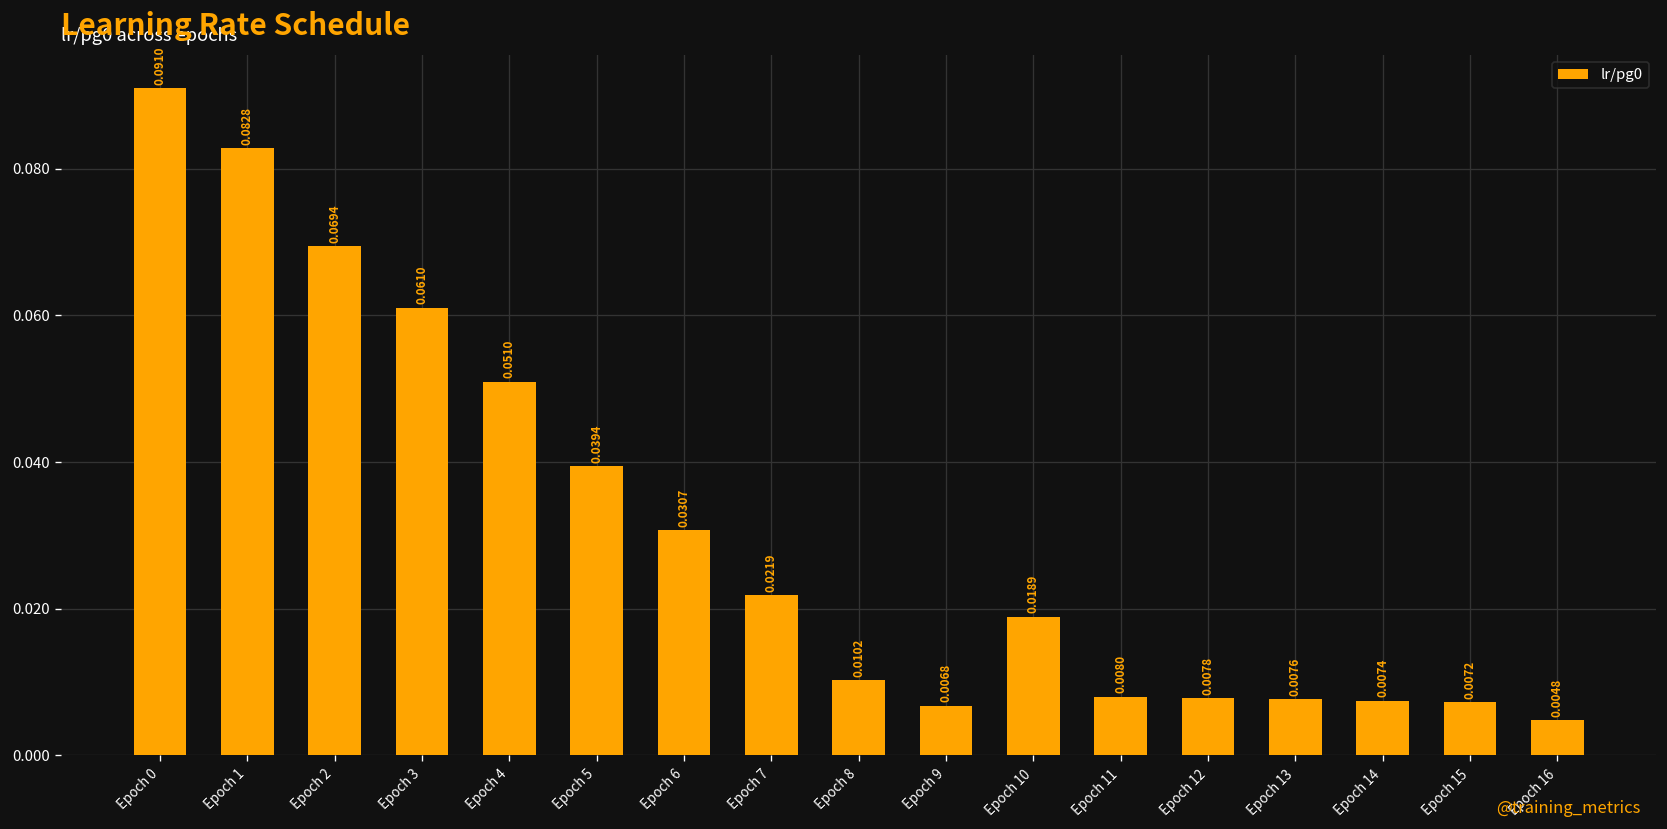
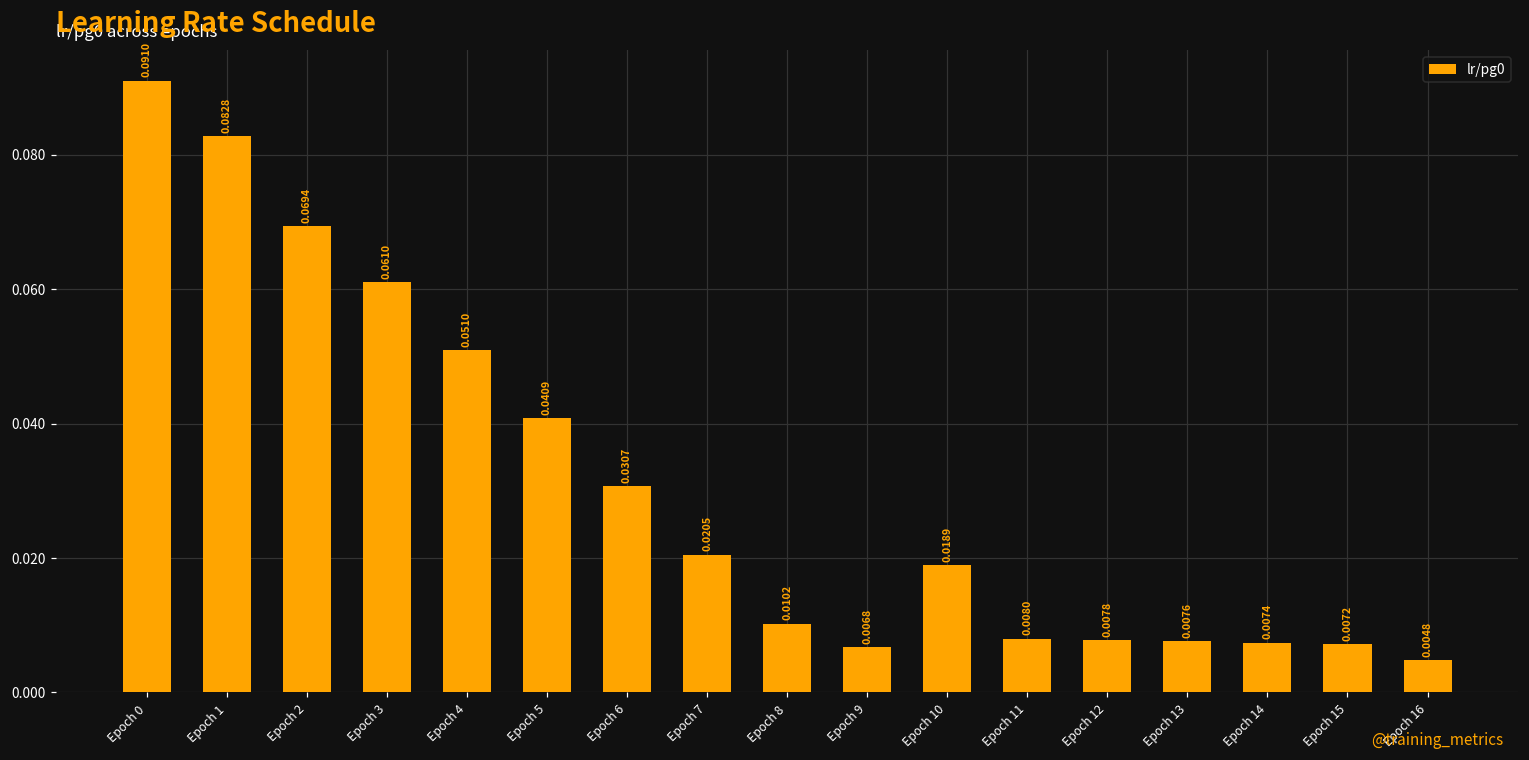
Epoch 5: 0.0394 -> 0.0409
Epoch 7: 0.0219 -> 0.0205
